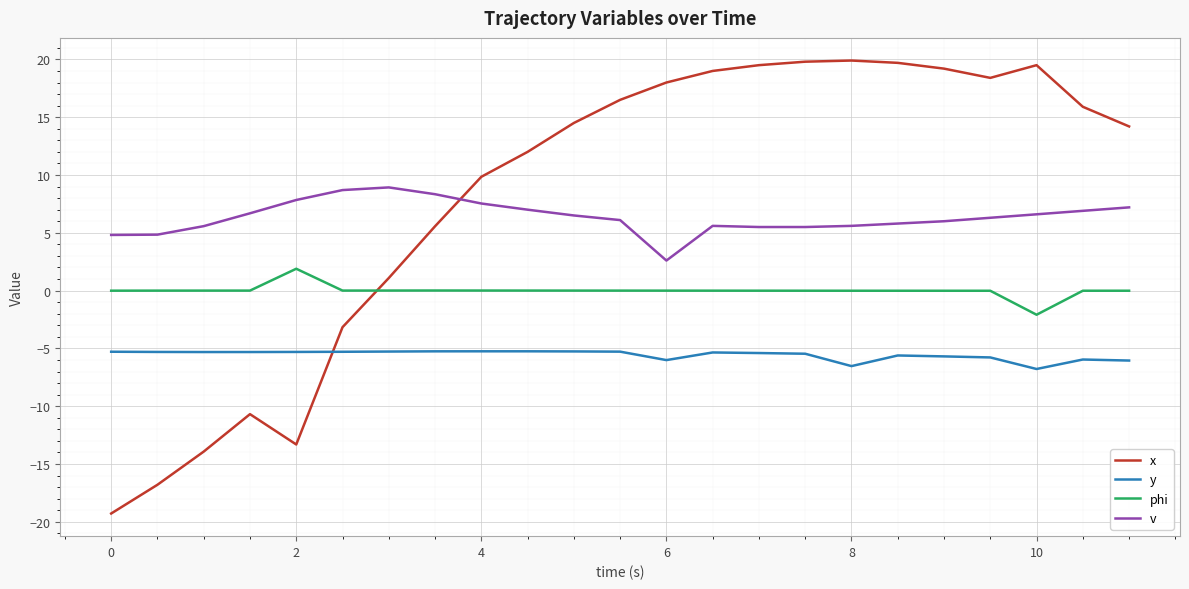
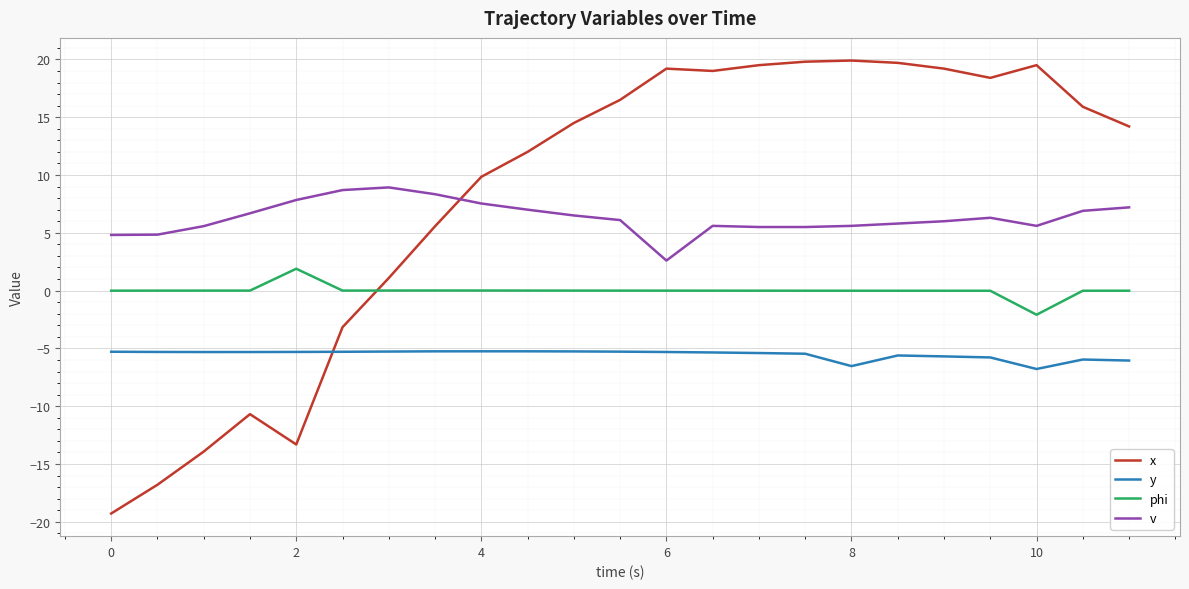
x, 6: 18.0 -> 19.2
y, 6: -6.0 -> -5.3
v, 10: 6.6 -> 5.6
